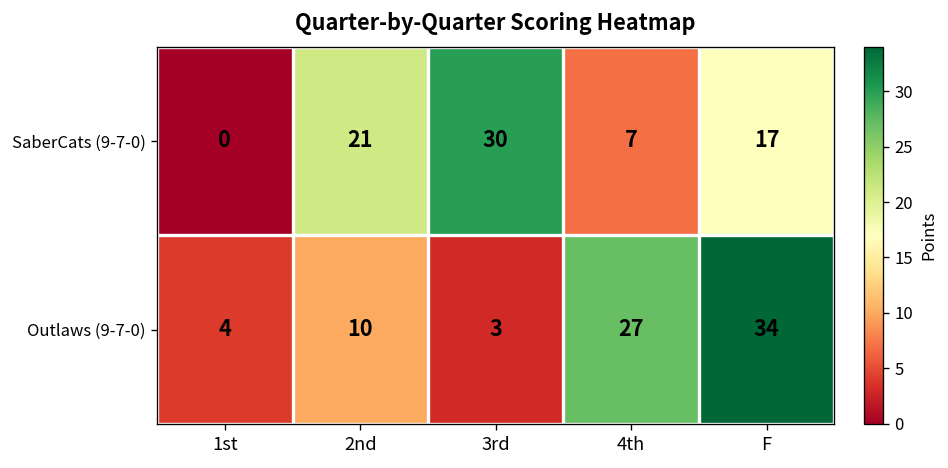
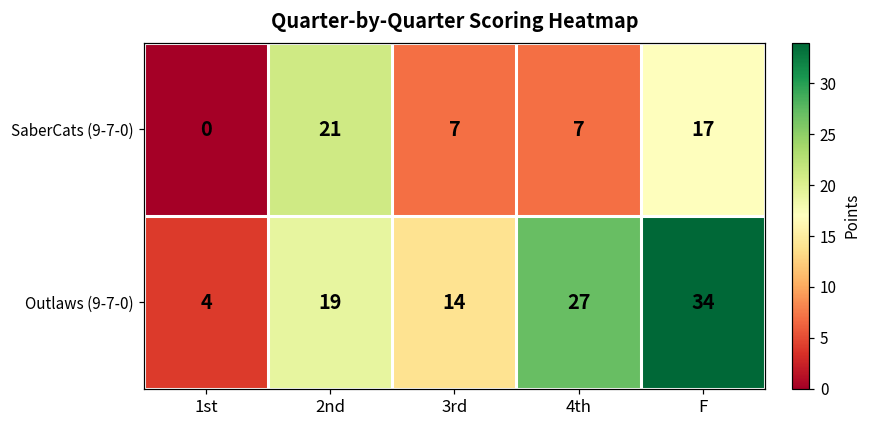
SaberCats (9-7-0), 3rd: 30 -> 7
Outlaws (9-7-0), 2nd: 10 -> 19
Outlaws (9-7-0), 3rd: 3 -> 14
